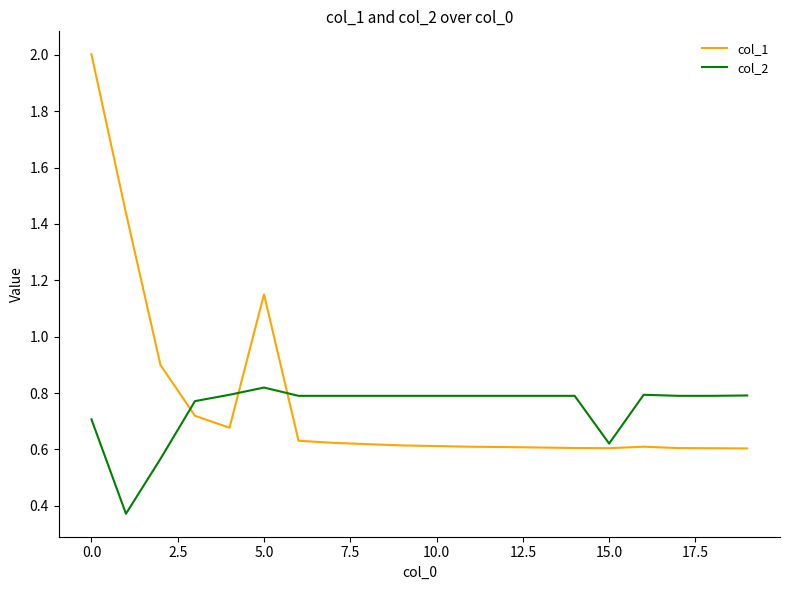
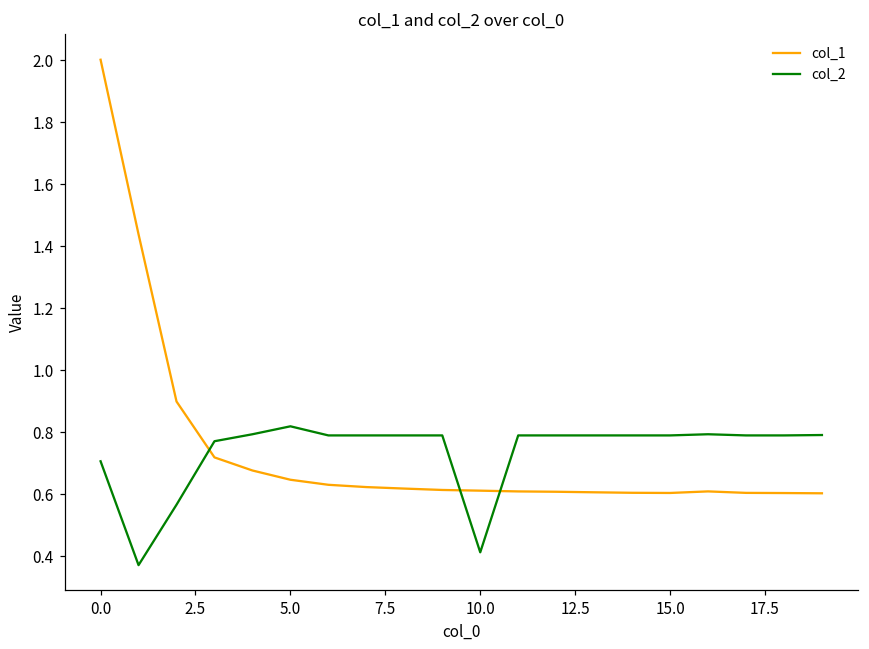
col_1, 5.0: 1.15 -> 0.65
col_2, 10.0: 0.79 -> 0.41
col_2, 15.0: 0.62 -> 0.79
